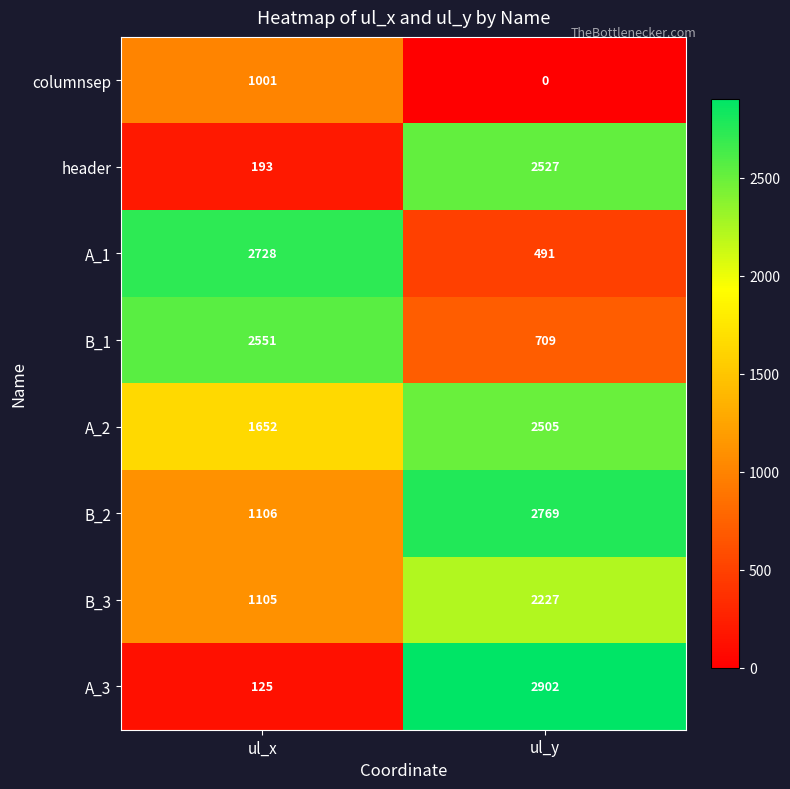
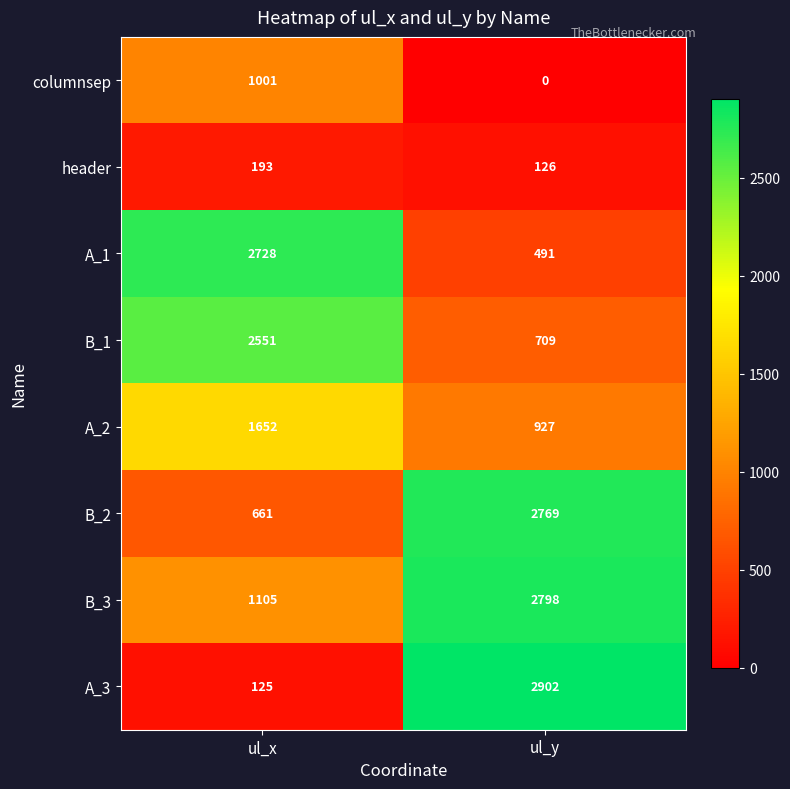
header, ul_y: 2527 -> 126
A_2, ul_y: 2505 -> 927
B_2, ul_x: 1106 -> 661
B_3, ul_y: 2227 -> 2798
